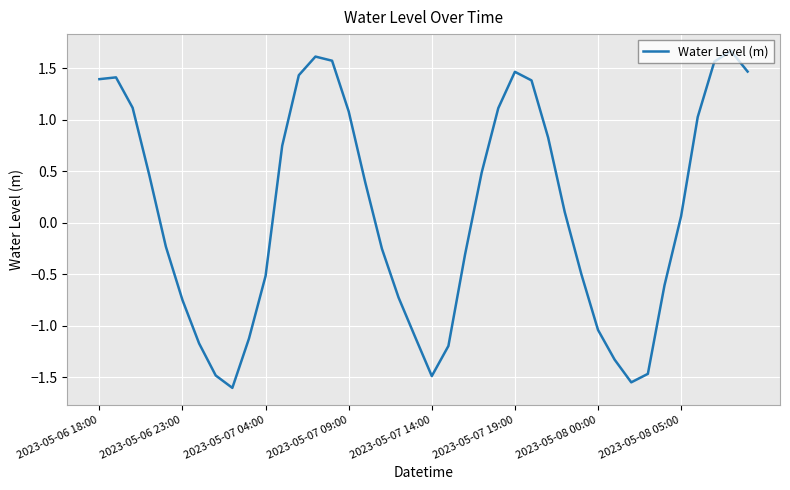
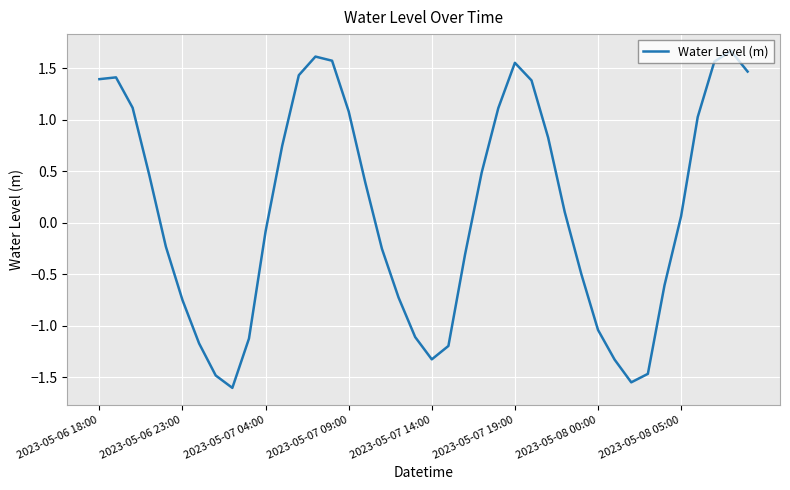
2023-05-07 04:00: -0.52 -> -0.08
2023-05-07 14:00: -1.49 -> -1.33
2023-05-07 19:00: 1.47 -> 1.55
